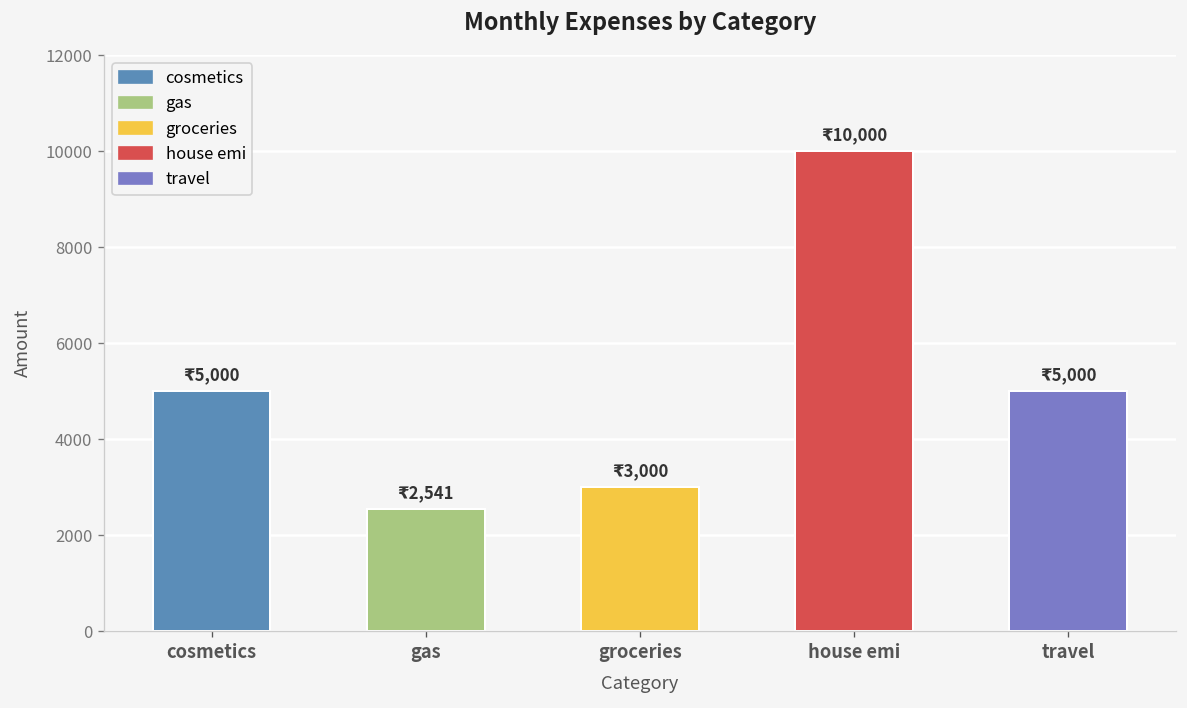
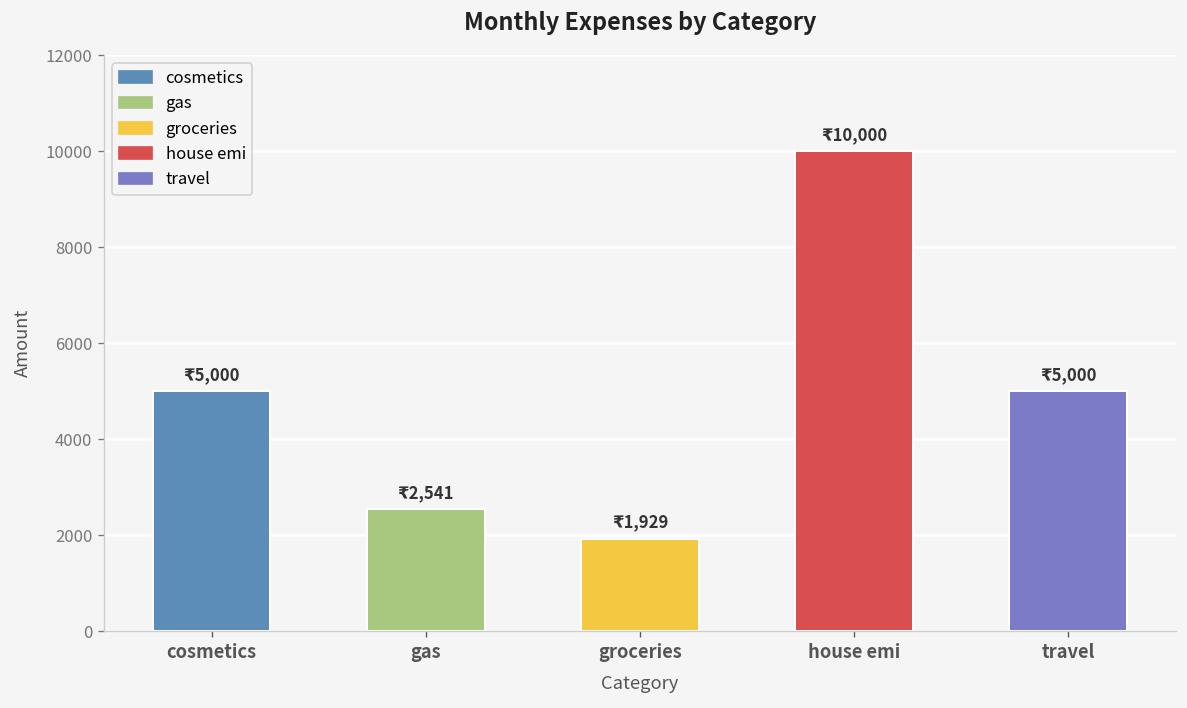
groceries: 3,000 -> 1,929
